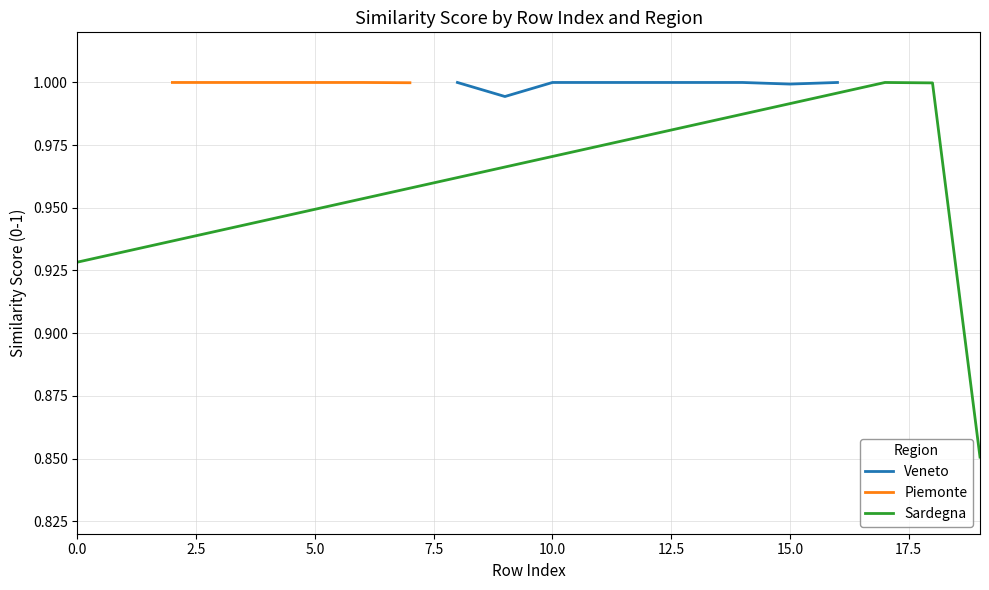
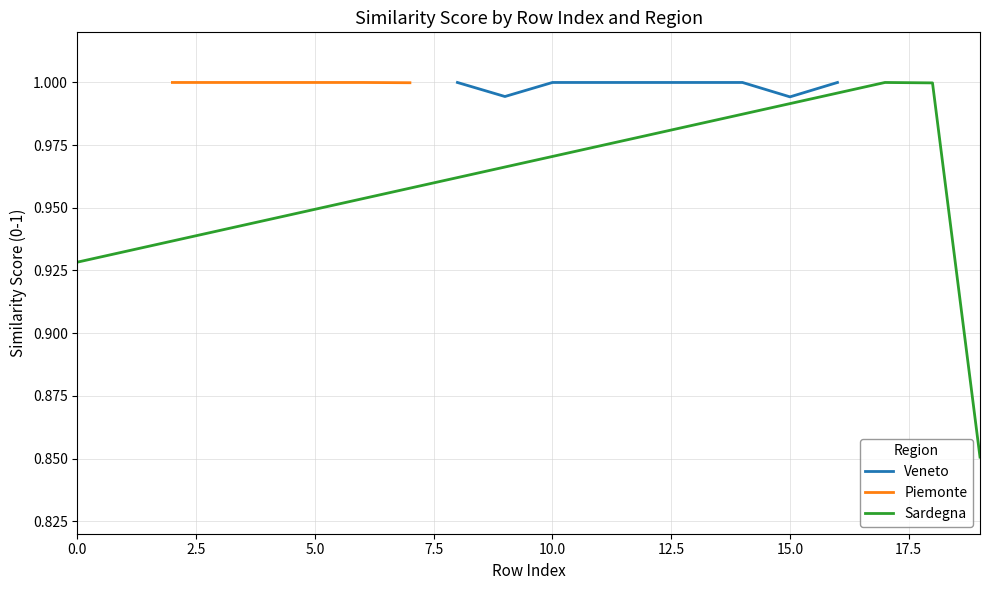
Veneto, 15.0: 0.999 -> 0.994
